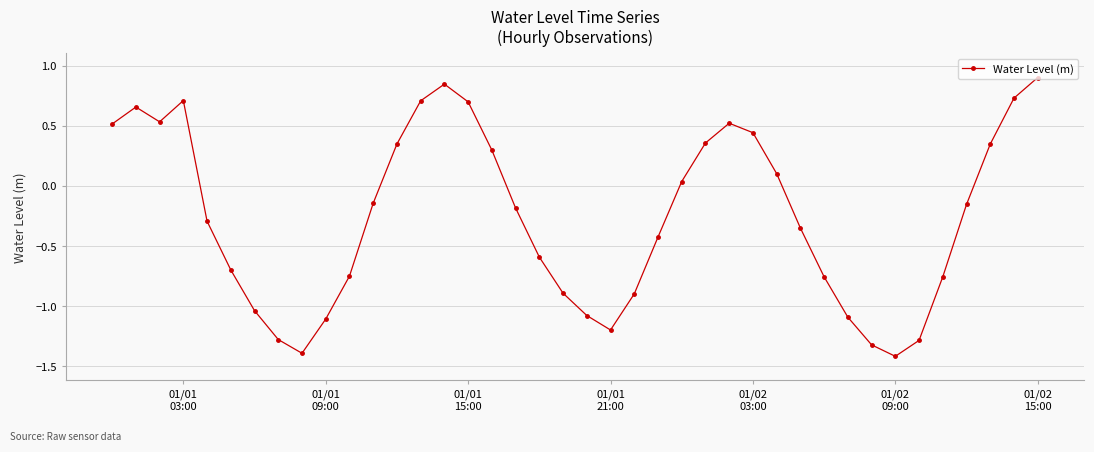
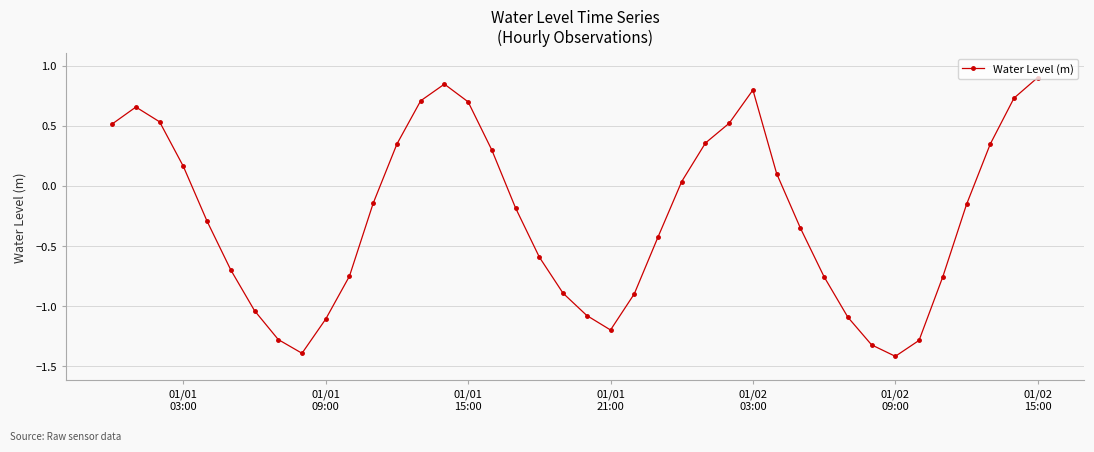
01/01 03:00: 0.71 -> 0.16
01/02 03:00: 0.44 -> 0.80
